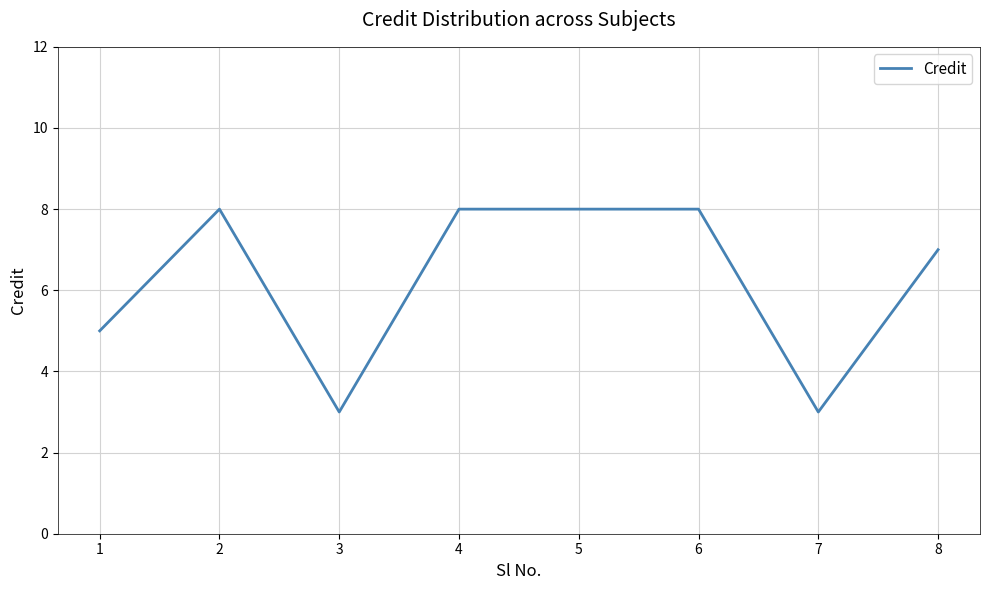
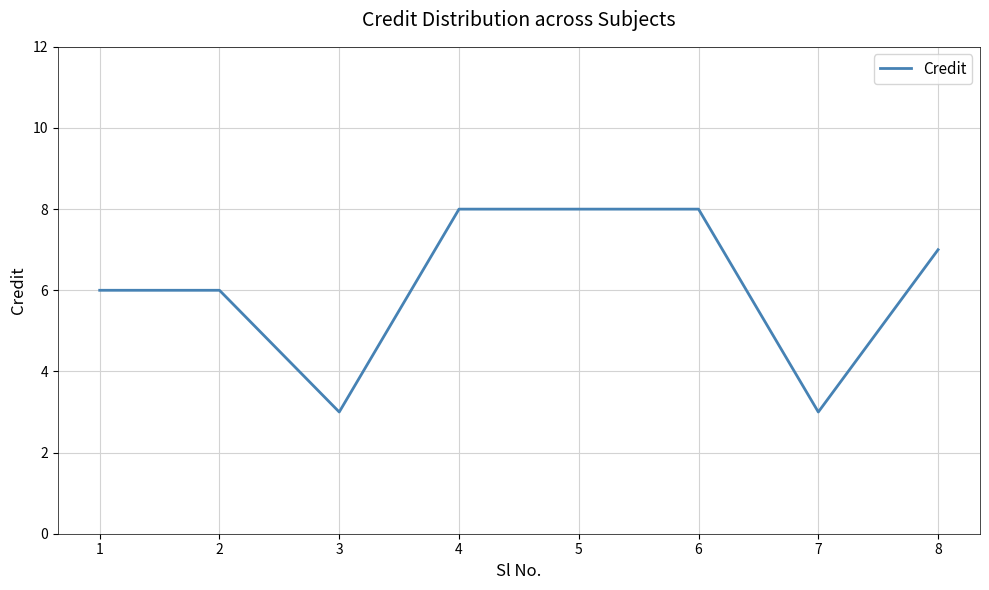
1: 5 -> 6
2: 8 -> 6
